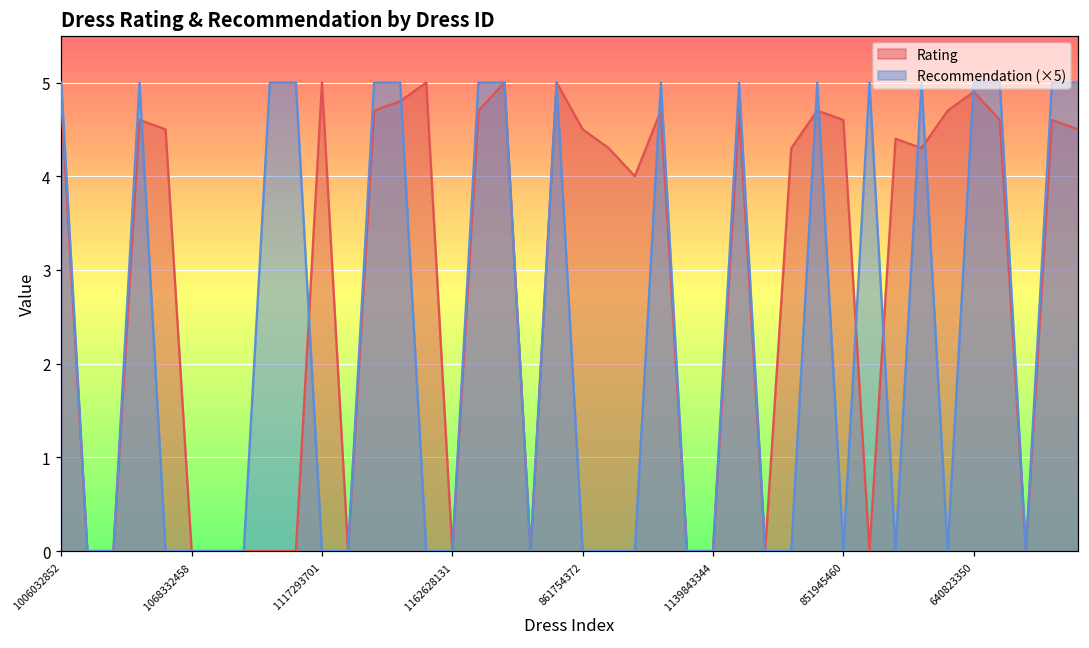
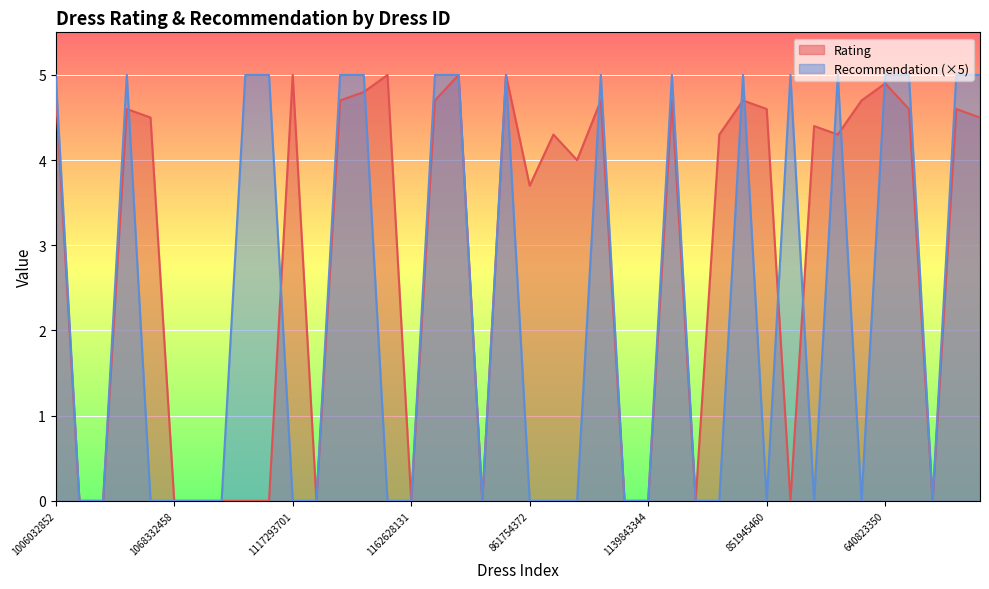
Rating, 861754372: 4.5 -> 3.7
